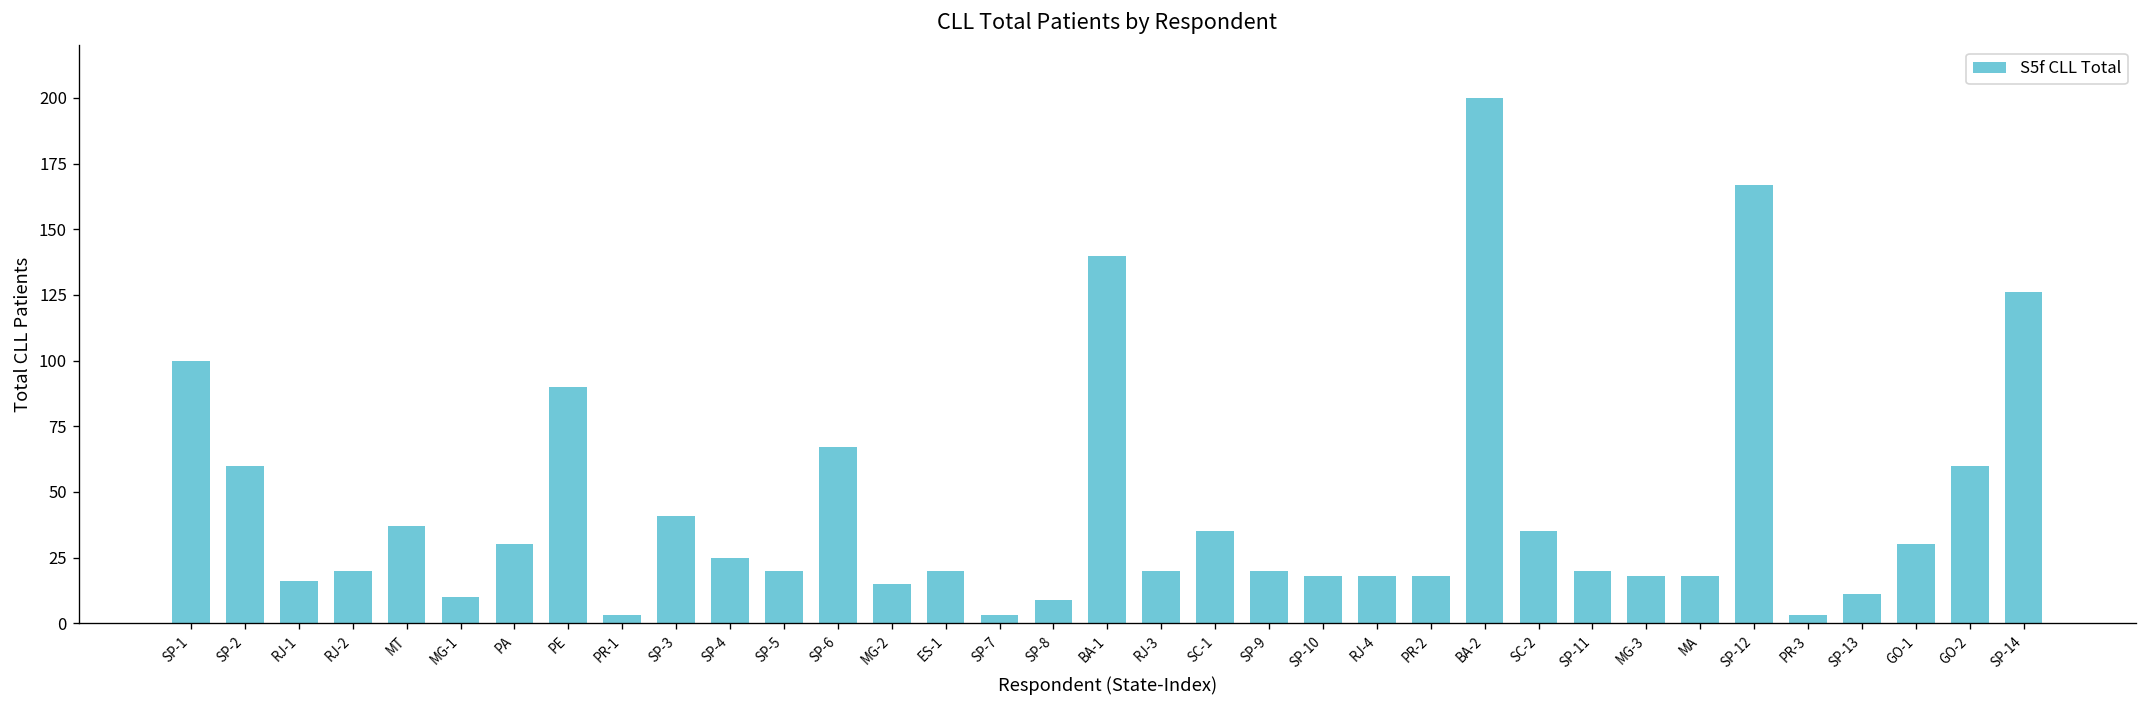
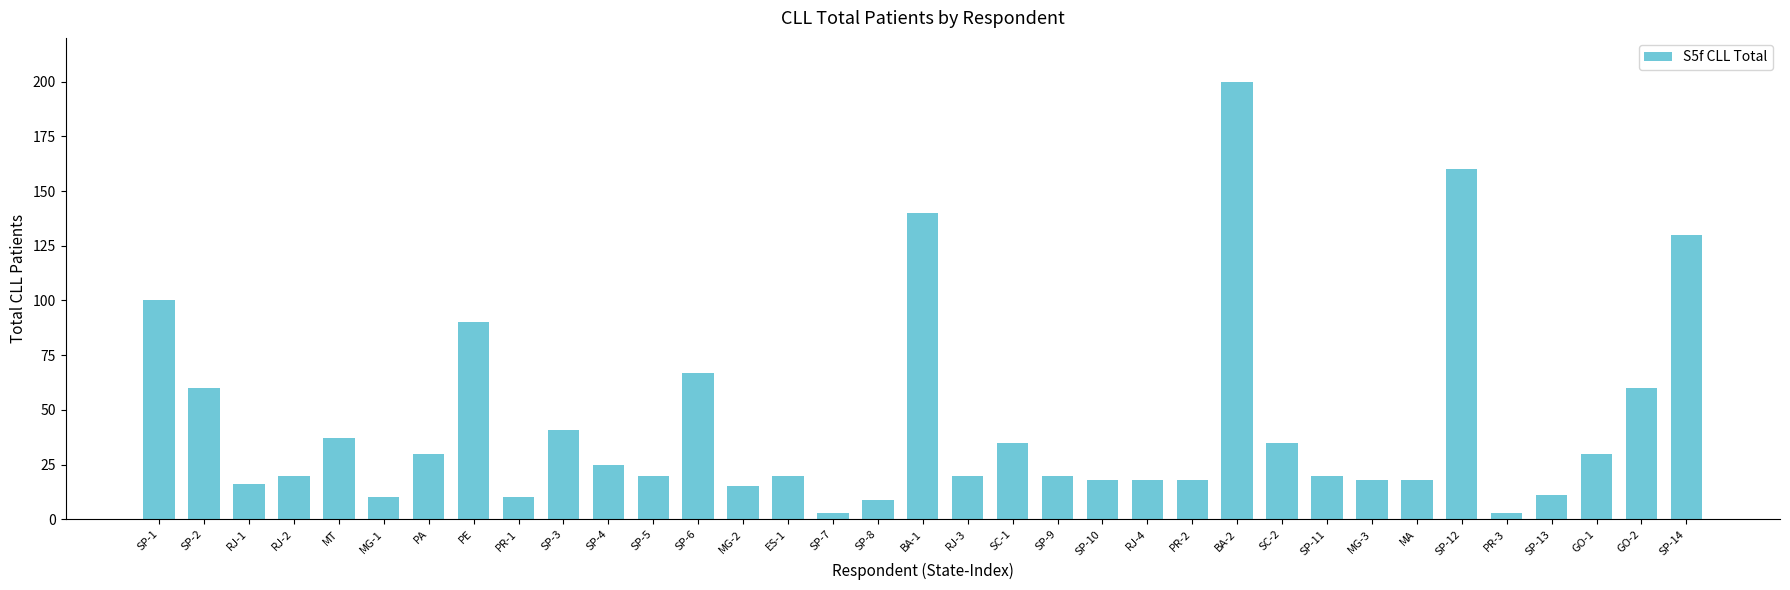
PR-1: 3 -> 10
SP-12: 167 -> 160
SP-14: 126 -> 130
